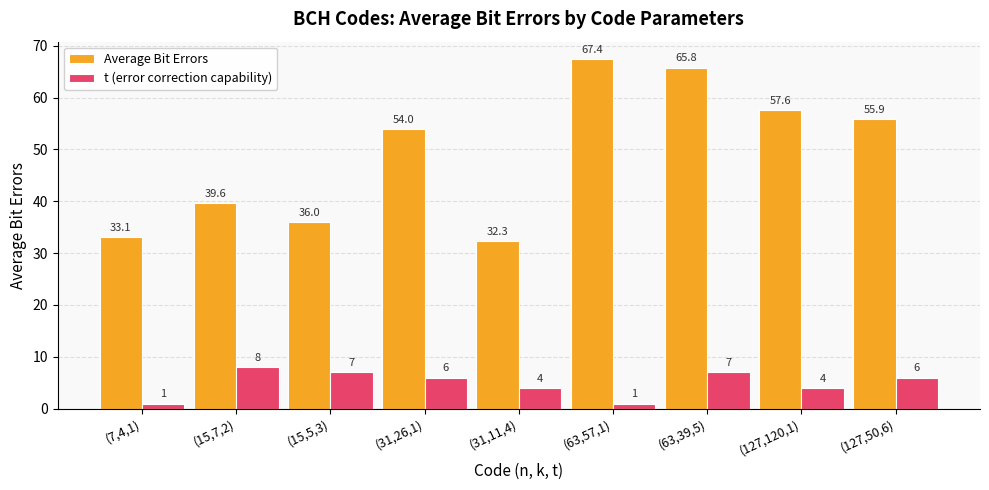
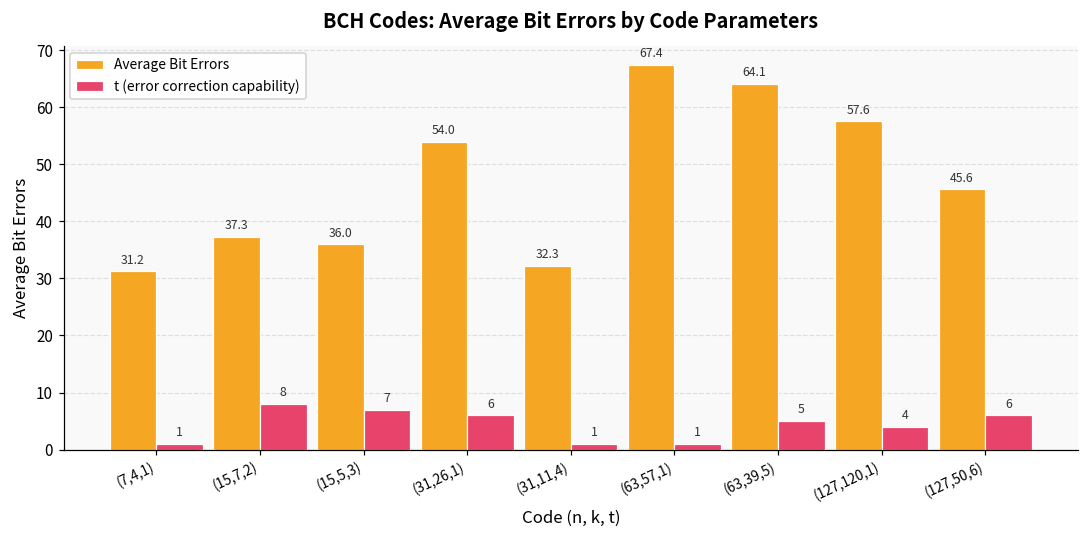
Average Bit Errors, (7,4,1): 33.1 -> 31.2
Average Bit Errors, (15,7,2): 39.6 -> 37.3
t (error correction capability), (31,11,4): 4 -> 1
Average Bit Errors, (63,39,5): 65.8 -> 64.1
t (error correction capability), (63,39,5): 7 -> 5
Average Bit Errors, (127,50,6): 55.9 -> 45.6
